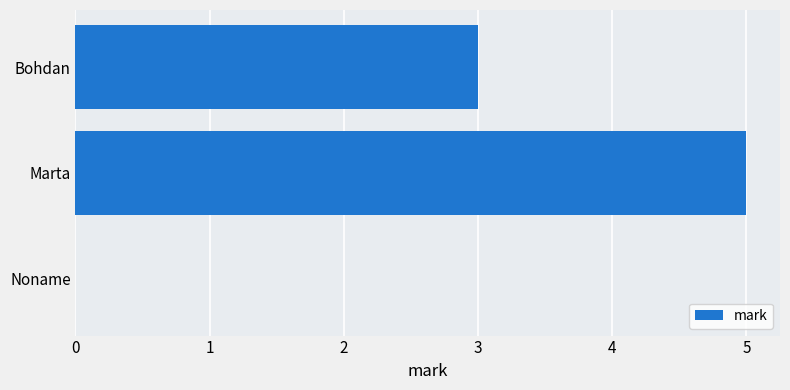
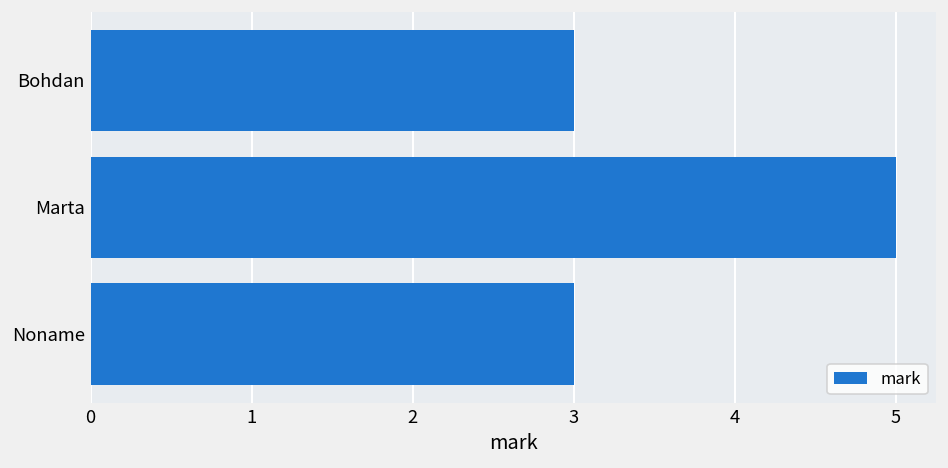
Noname: 0 -> 3
